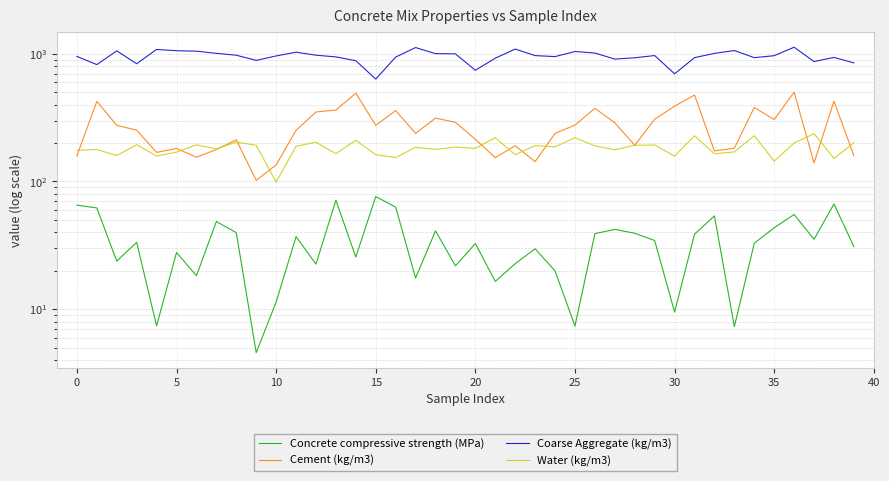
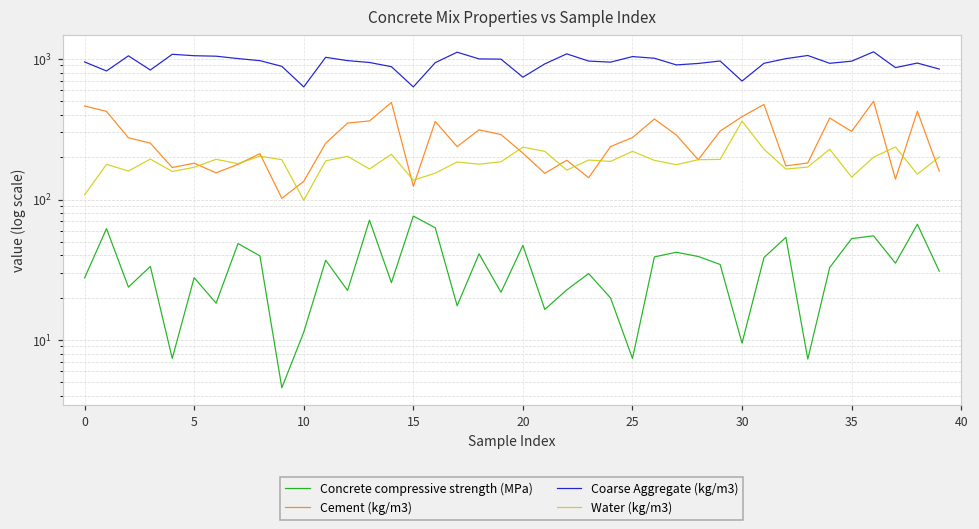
Concrete compressive strength (MPa), 0: 70 -> 28
Cement (kg/m3), 0: 160 -> 460
Water (kg/m3), 0: 180 -> 110
Coarse Aggregate (kg/m3), 10: 1000 -> 600
Cement (kg/m3), 15: 280 -> 120
Water (kg/m3), 15: 160 -> 140
Concrete compressive strength (MPa), 20: 33 -> 47
Water (kg/m3), 20: 180 -> 240
Water (kg/m3), 30: 160 -> 360
Concrete compressive strength (MPa), 35: 43 -> 53
